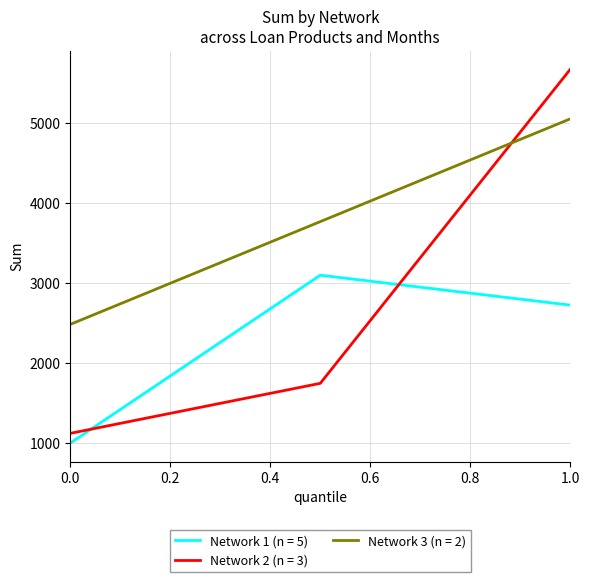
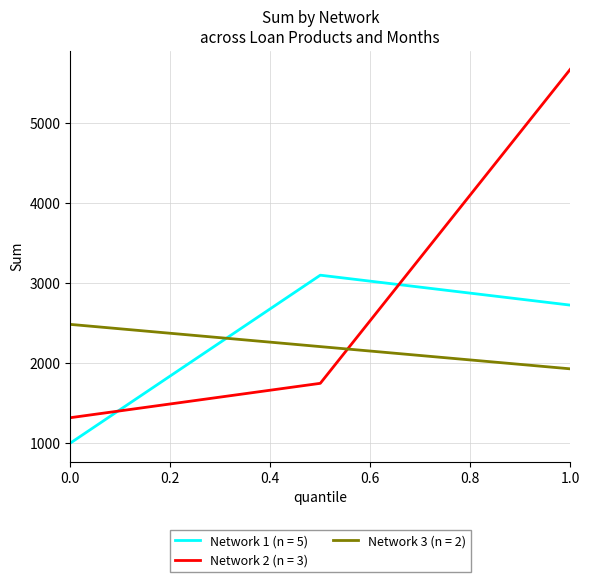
Network 2 (n = 3), 0.0: 1100 -> 1300
Network 3 (n = 2), 1.0: 5100 -> 1900
